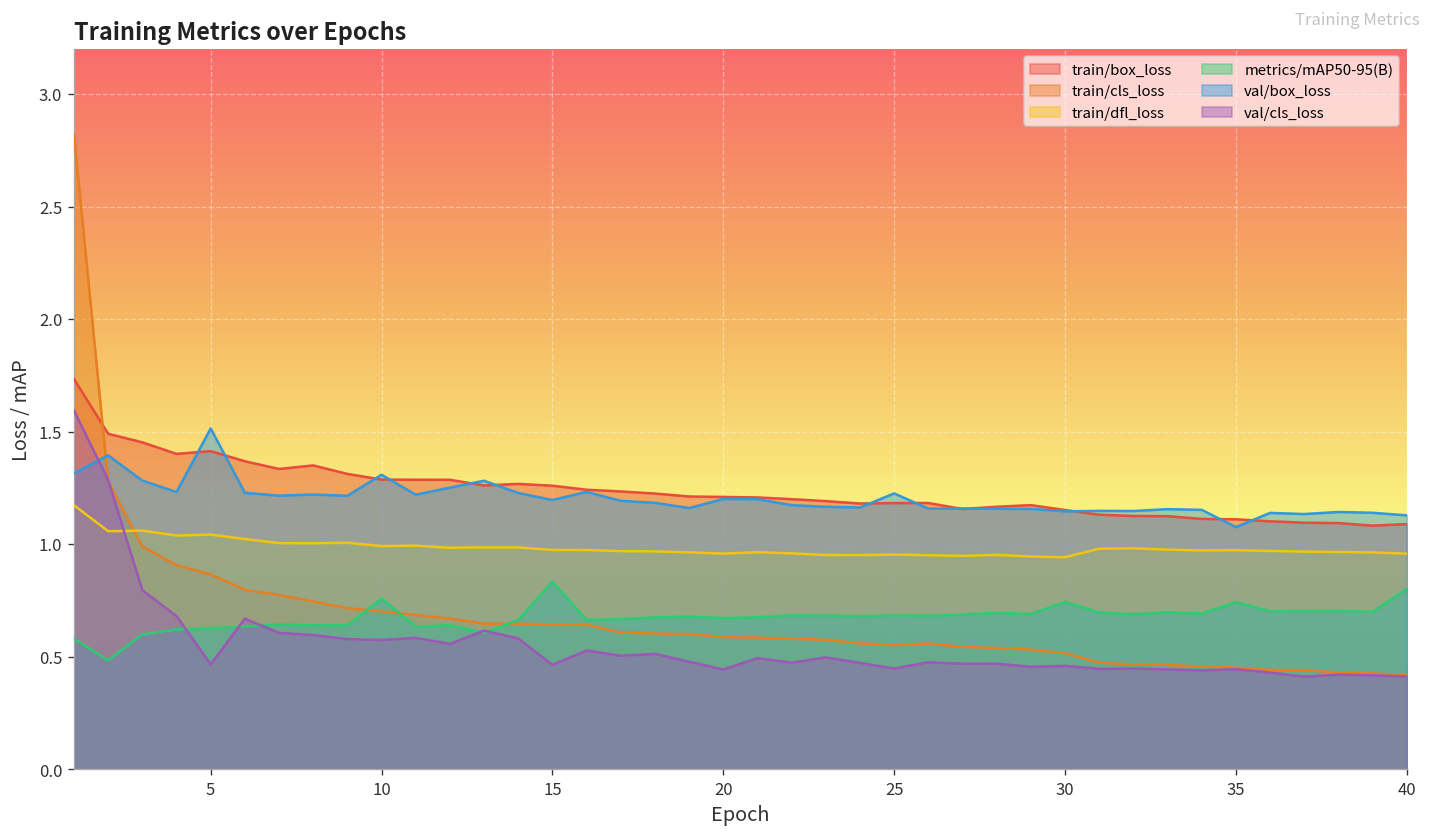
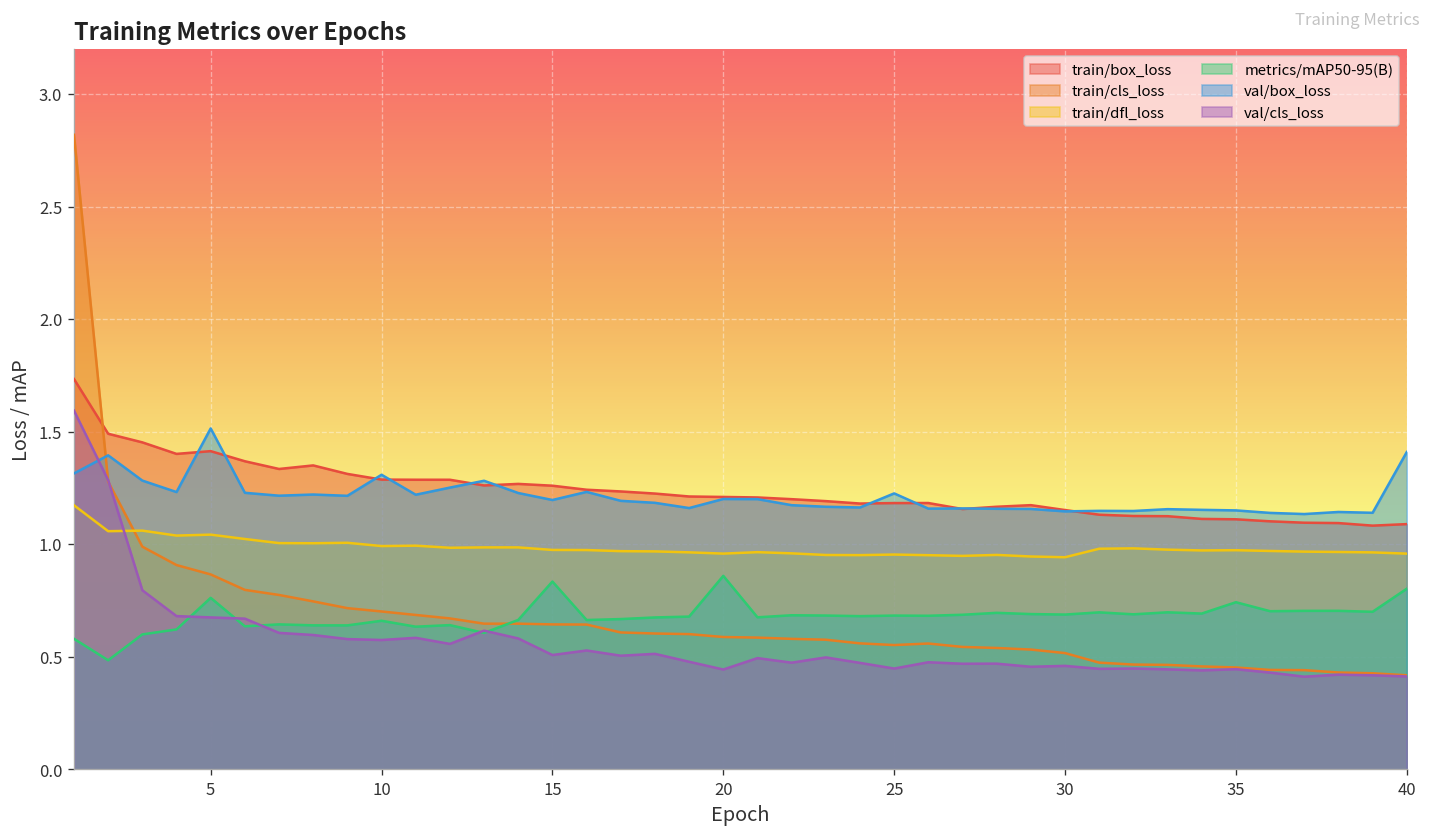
metrics/mAP50-95(B), 5: 0.63 -> 0.76
val/cls_loss, 5: 0.47 -> 0.68
metrics/mAP50-95(B), 10: 0.76 -> 0.66
val/cls_loss, 15: 0.46 -> 0.51
metrics/mAP50-95(B), 20: 0.67 -> 0.86
metrics/mAP50-95(B), 30: 0.74 -> 0.69
val/box_loss, 35: 1.08 -> 1.15
val/box_loss, 40: 1.13 -> 1.41
